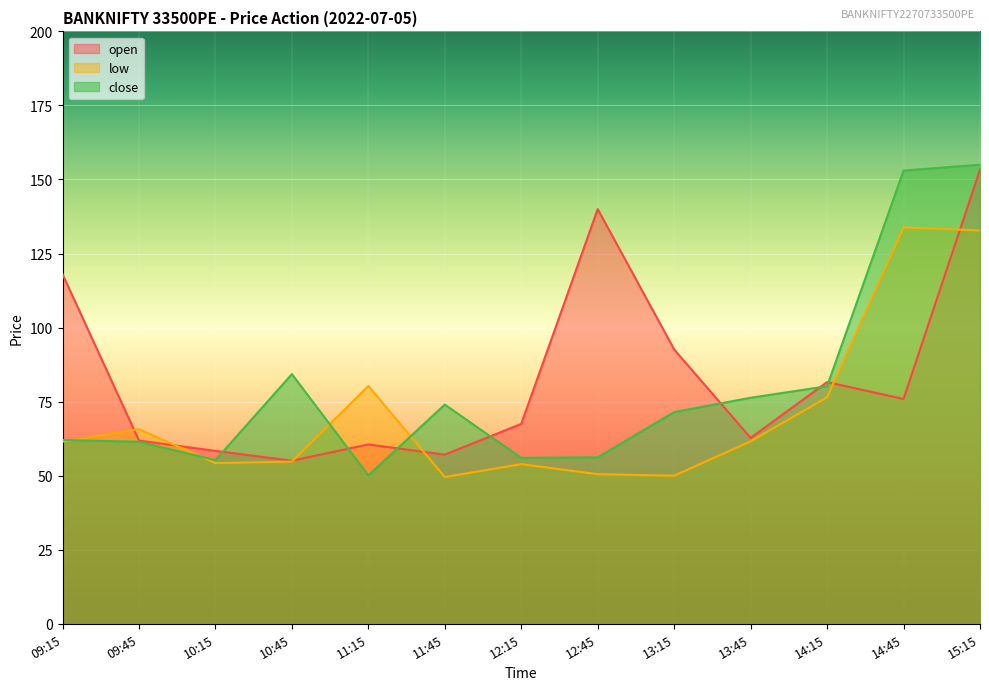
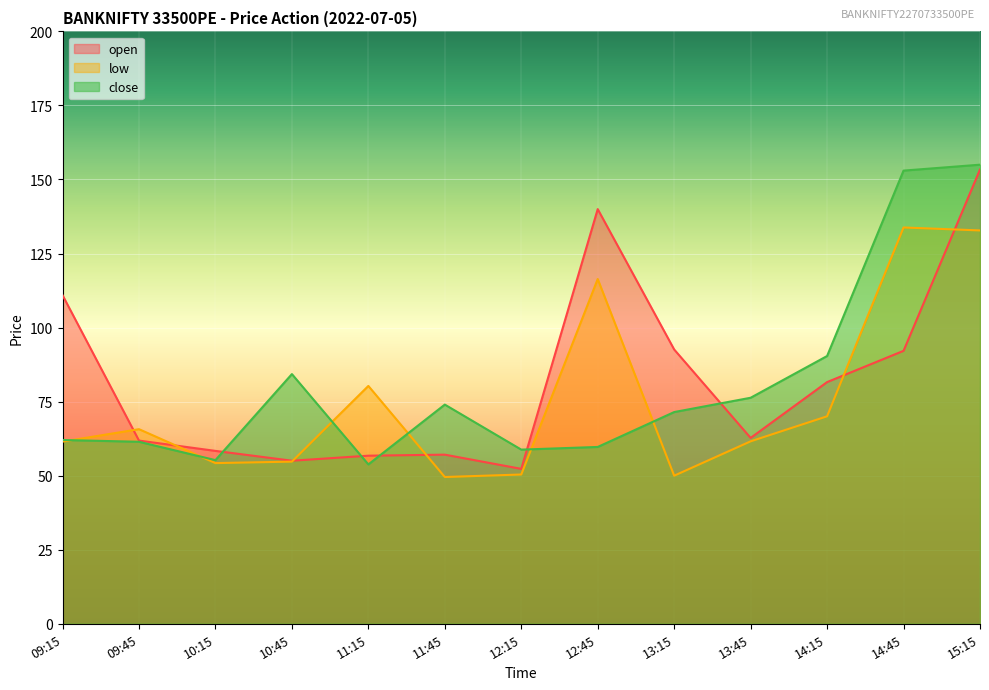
open, 09:15: 118 -> 111
open, 11:15: 61 -> 57
close, 11:15: 50 -> 54
open, 12:15: 68 -> 52
low, 12:15: 54 -> 50
close, 12:15: 56 -> 59
low, 12:45: 51 -> 116
close, 12:45: 56 -> 60
low, 14:15: 76 -> 70
close, 14:15: 80 -> 90
open, 14:45: 76 -> 92
